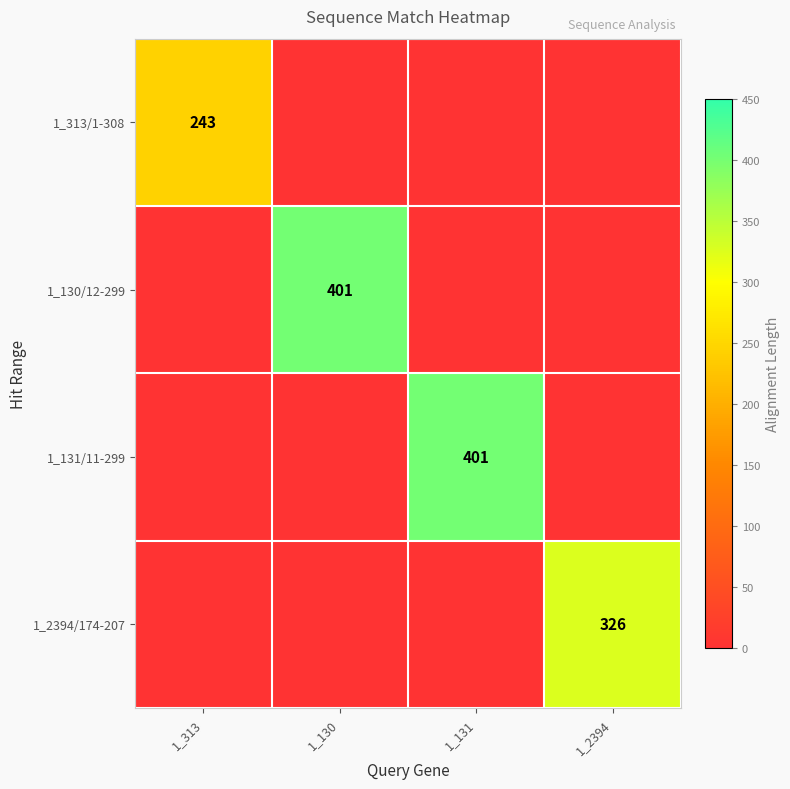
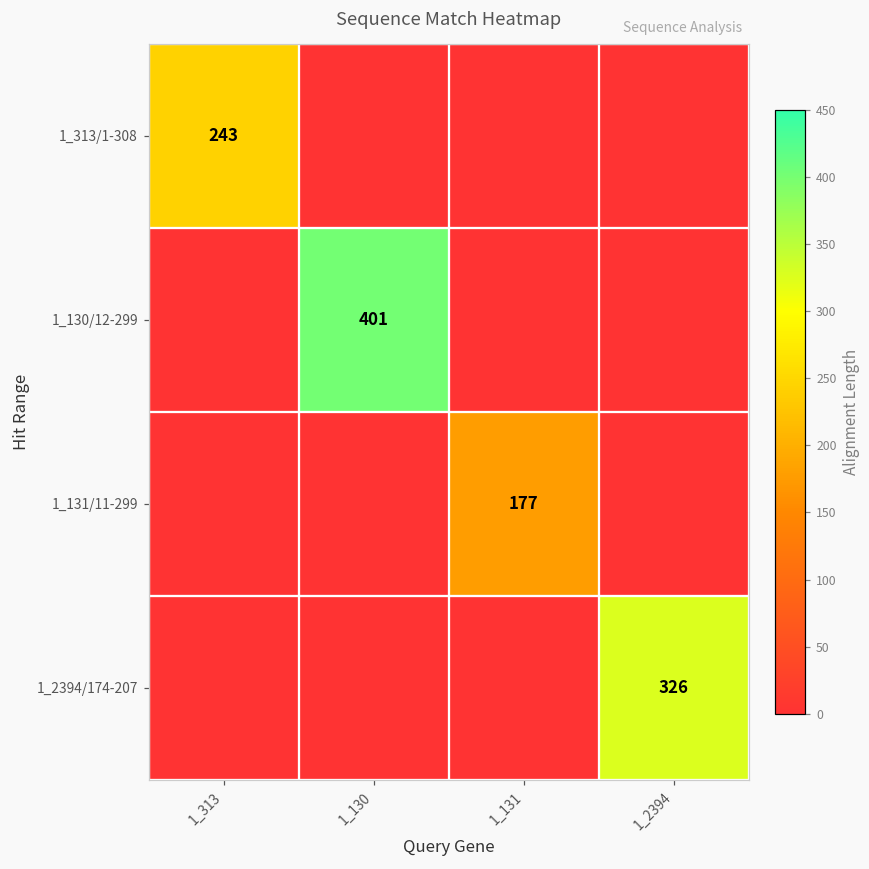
1_131/11-299, 1_131: 401 -> 177
